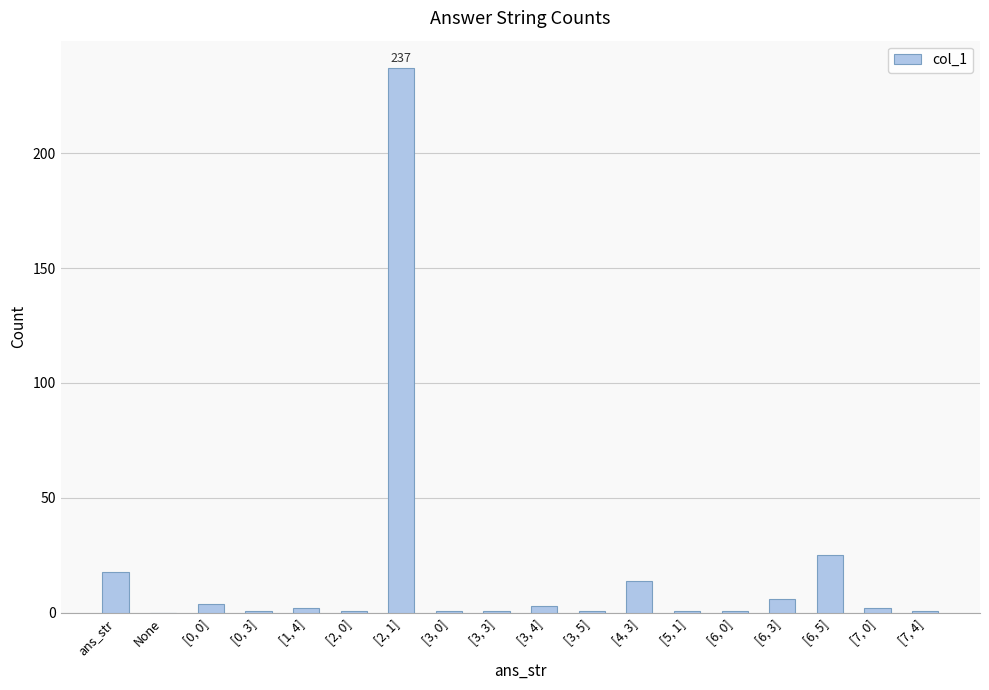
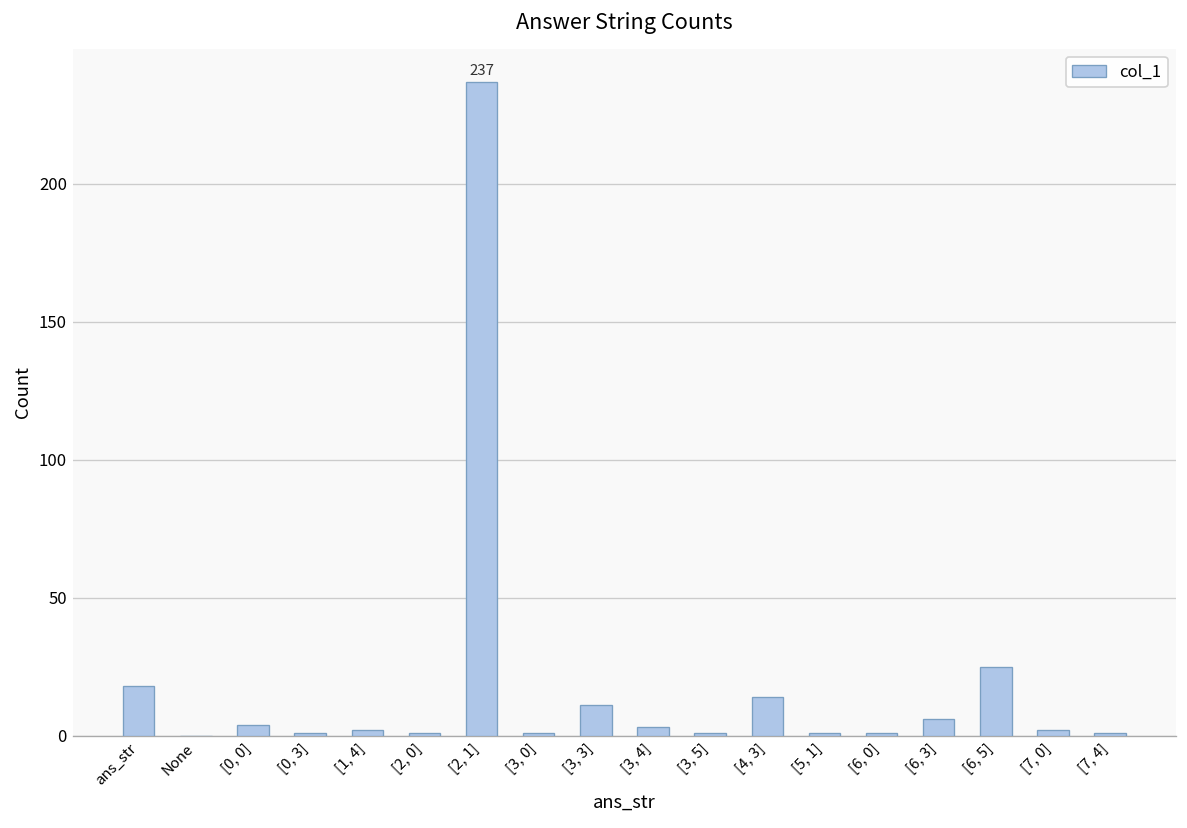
[3, 3]: 1 -> 11
